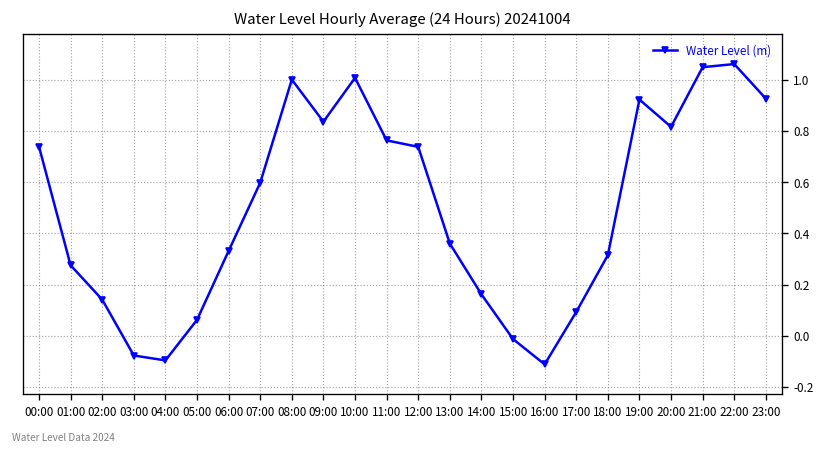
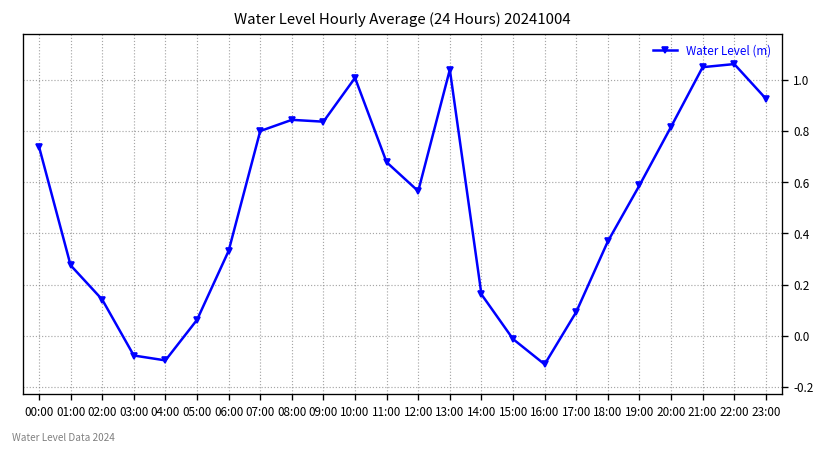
07:00: 0.60 -> 0.80
08:00: 1.00 -> 0.84
11:00: 0.76 -> 0.68
12:00: 0.74 -> 0.57
13:00: 0.36 -> 1.04
18:00: 0.31 -> 0.37
19:00: 0.92 -> 0.59
